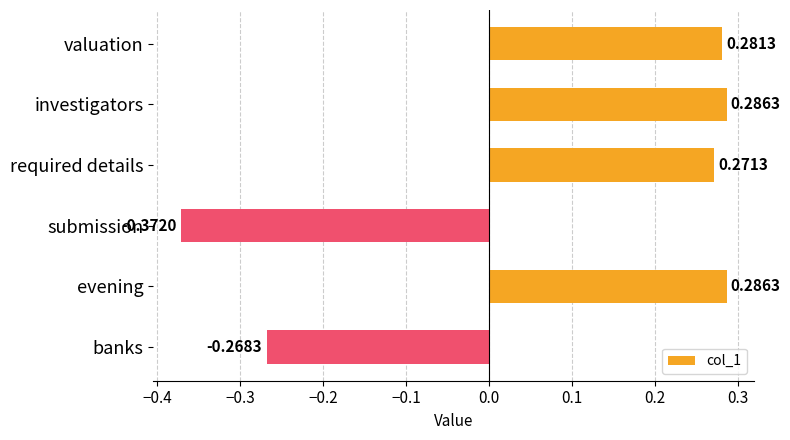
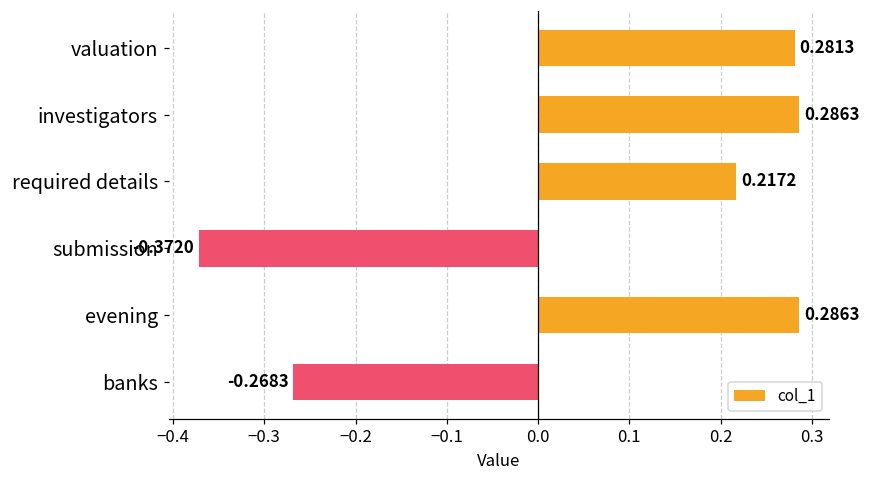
required details: 0.2713 -> 0.2172
